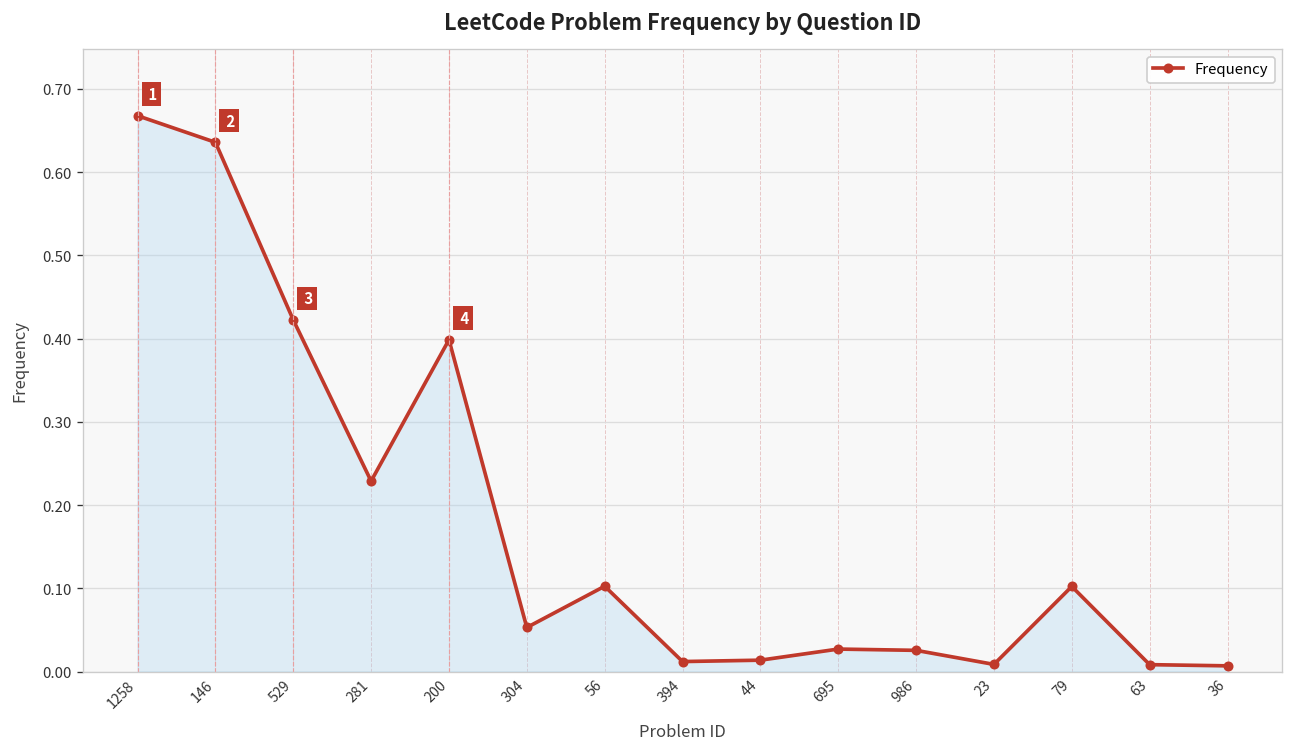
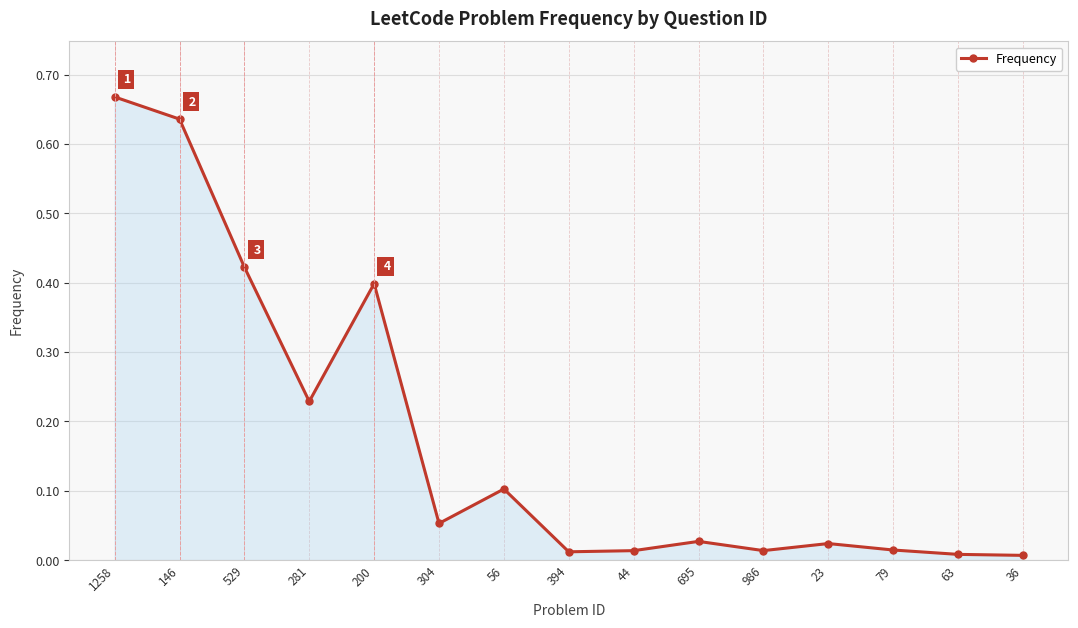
986: 0.03 -> 0.01
23: 0.01 -> 0.02
79: 0.10 -> 0.01
